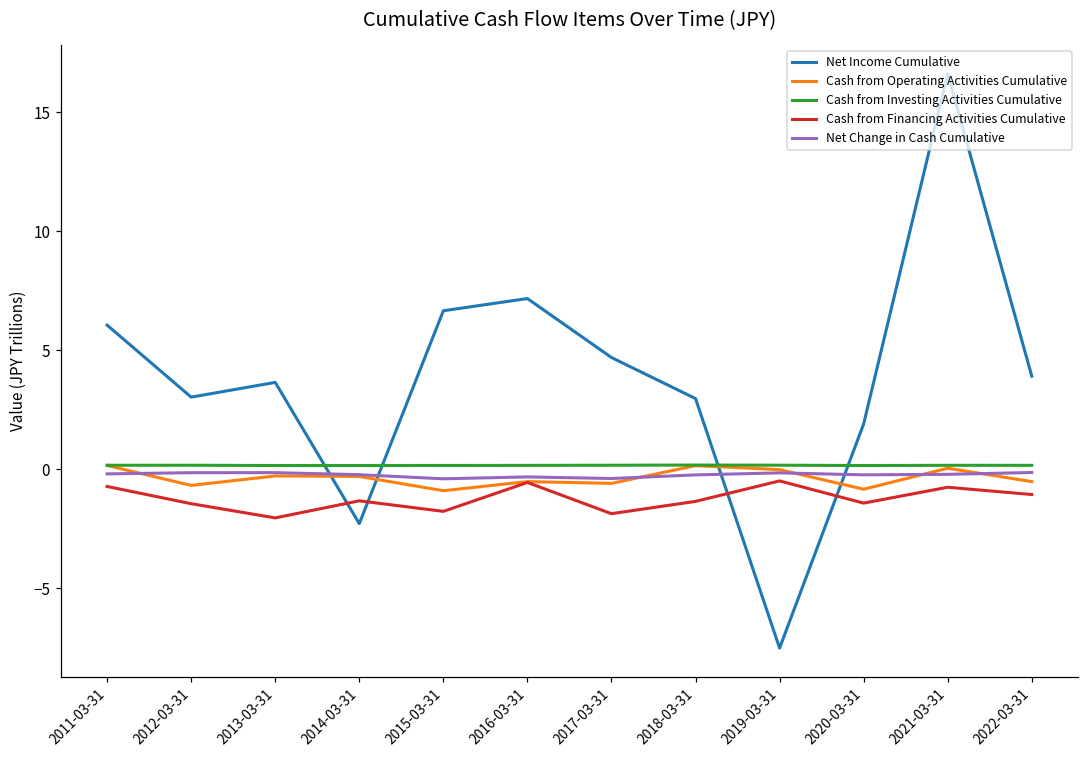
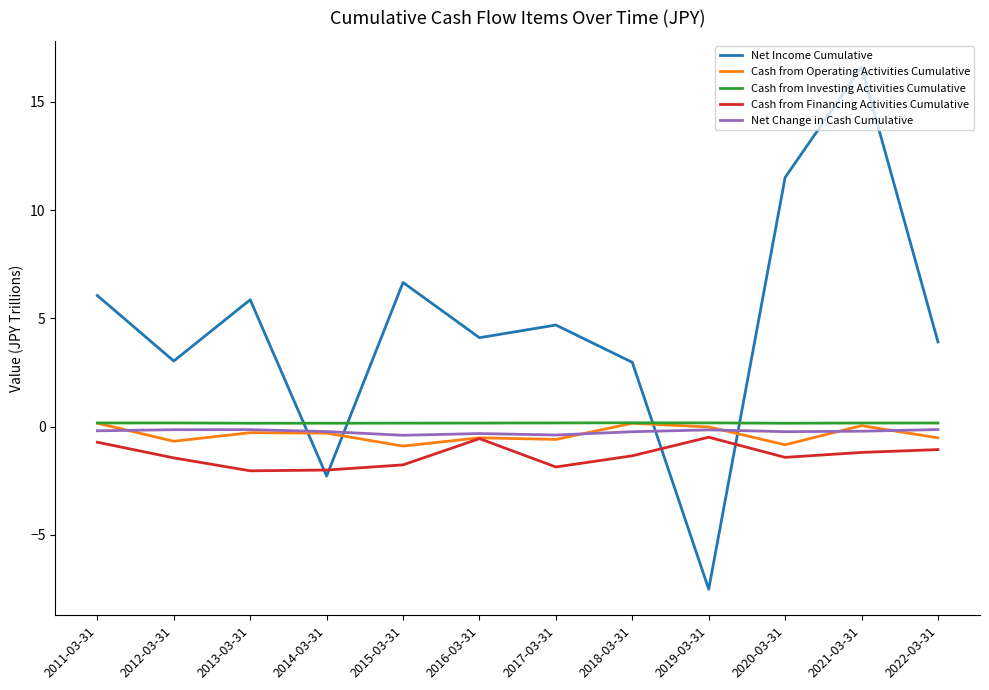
Net Income Cumulative, 2013-03-31: 3.6 -> 5.9
Cash from Financing Activities Cumulative, 2014-03-31: -1.3 -> -2.0
Net Income Cumulative, 2016-03-31: 7.2 -> 4.1
Net Income Cumulative, 2020-03-31: 1.9 -> 11.5
Cash from Financing Activities Cumulative, 2021-03-31: -0.8 -> -1.2
